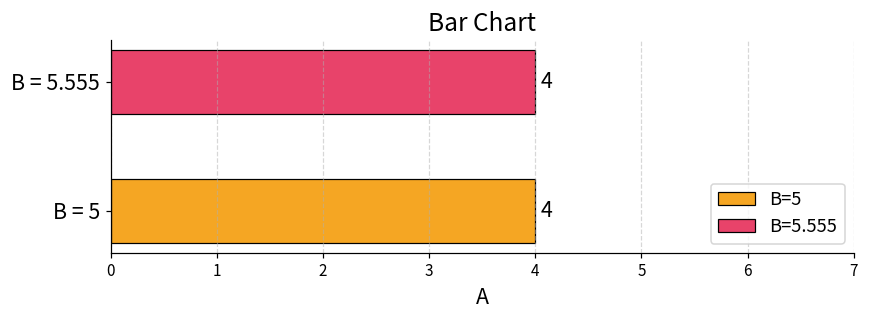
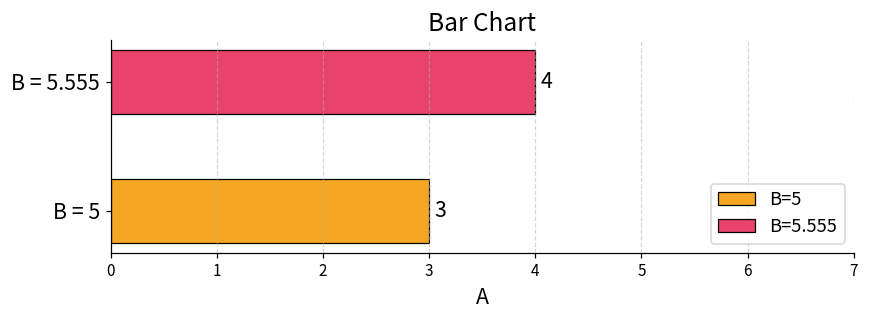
B = 5: 4 -> 3
